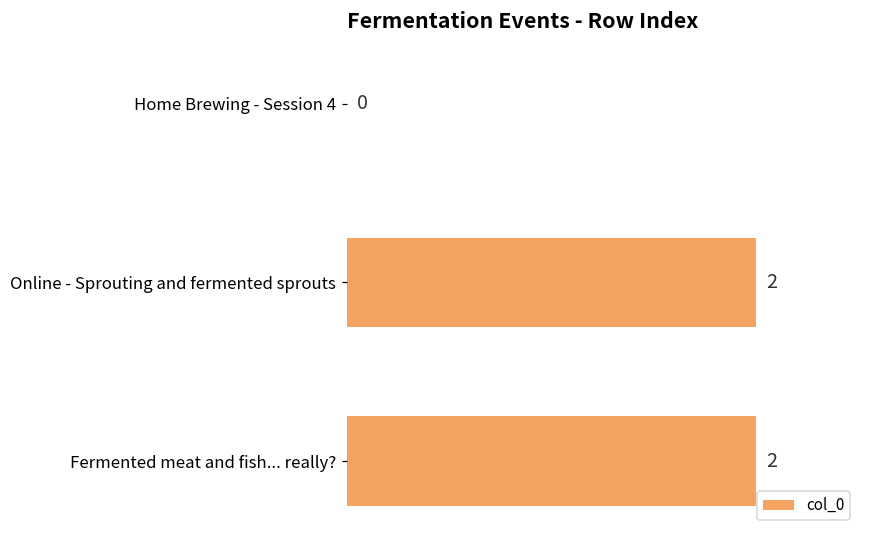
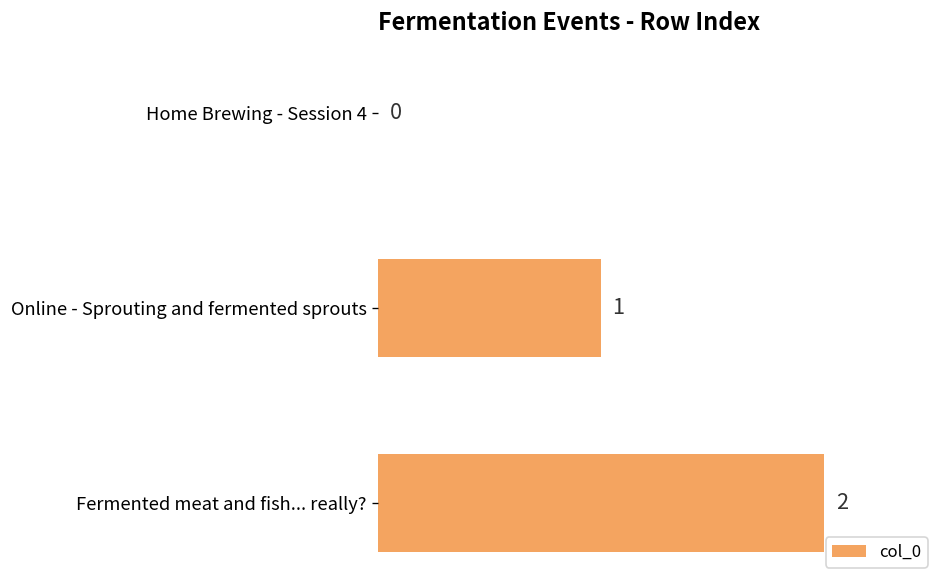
Online - Sprouting and fermented sprouts: 2 -> 1
